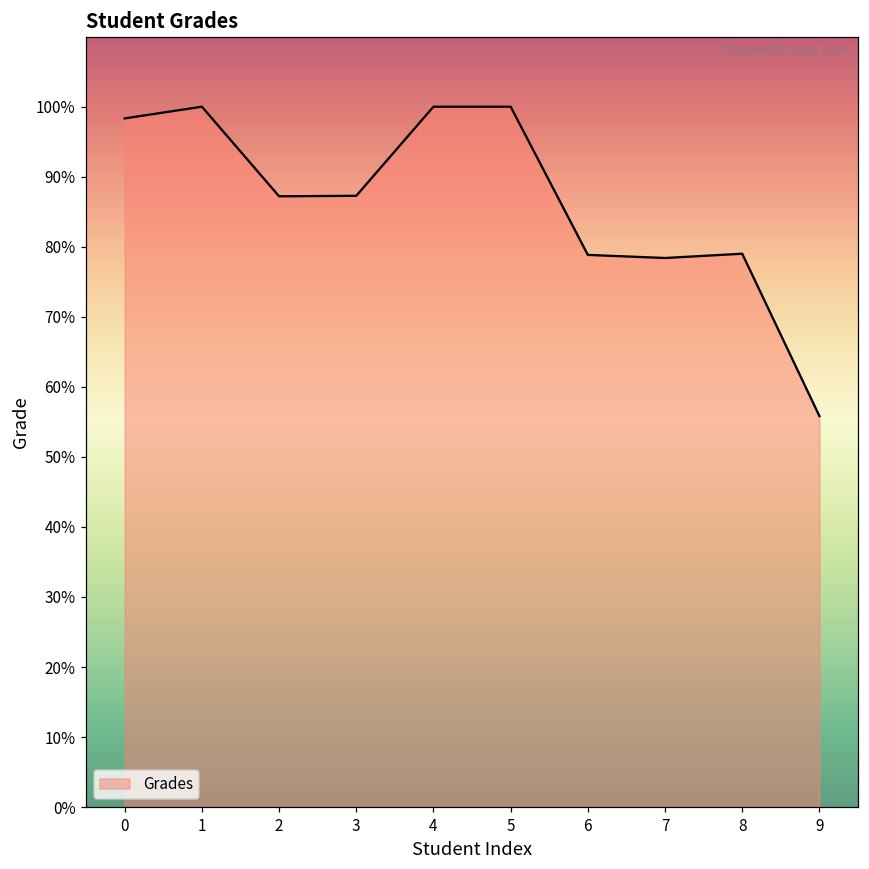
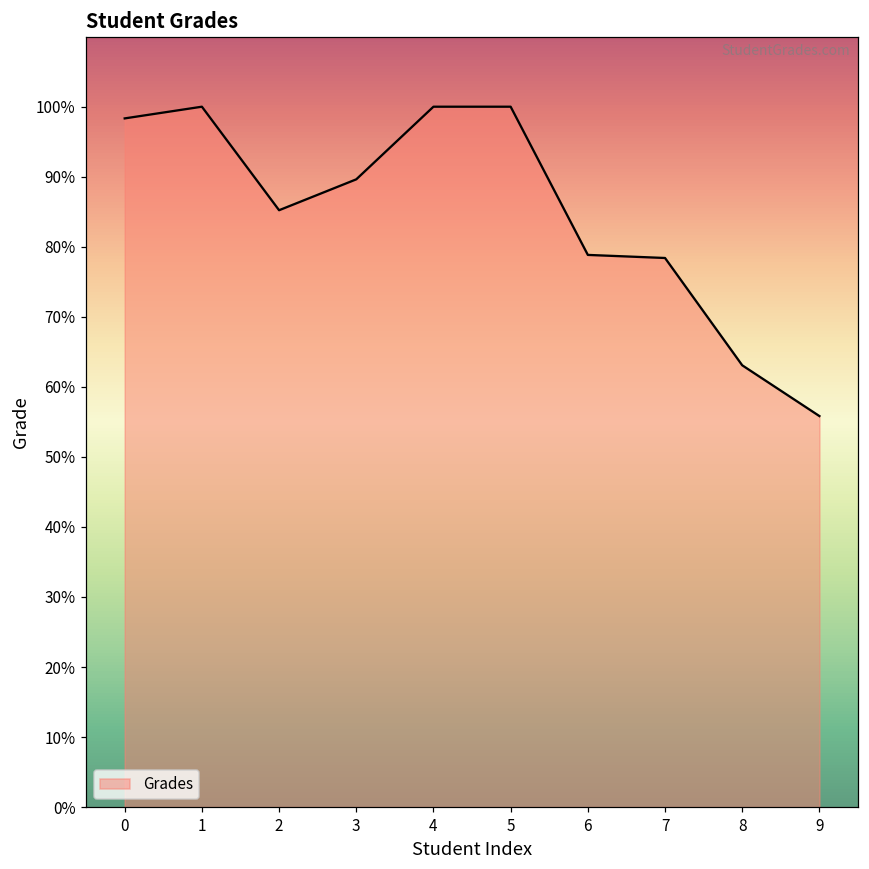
2: 87% -> 85%
3: 87% -> 90%
8: 79% -> 63%
